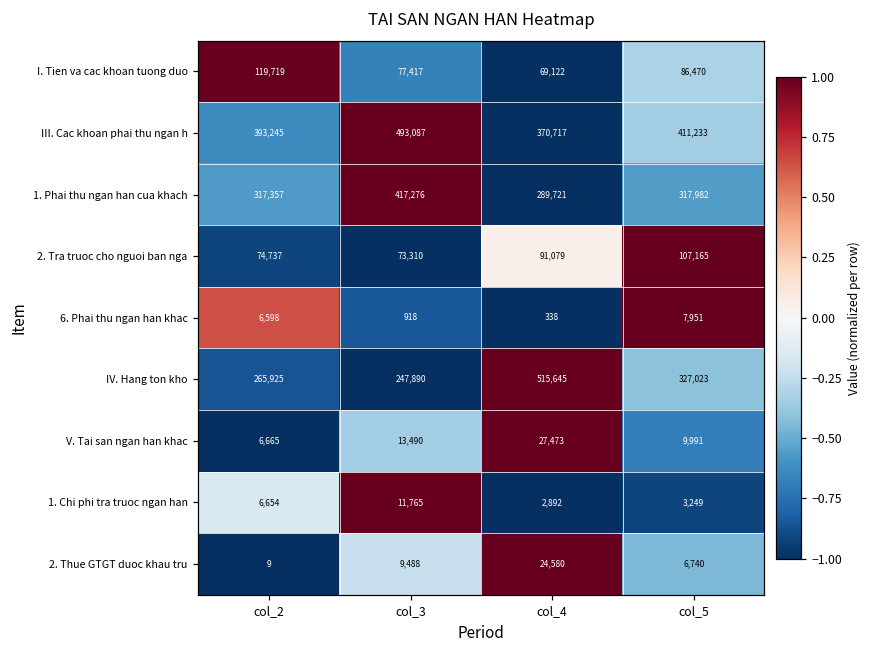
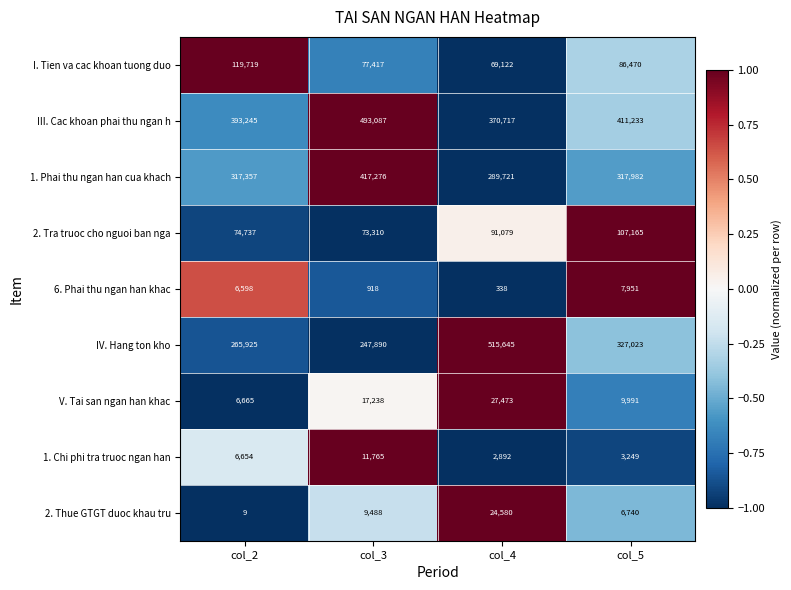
V. Tai san ngan han khac, col_3: 13,490 -> 17,238
